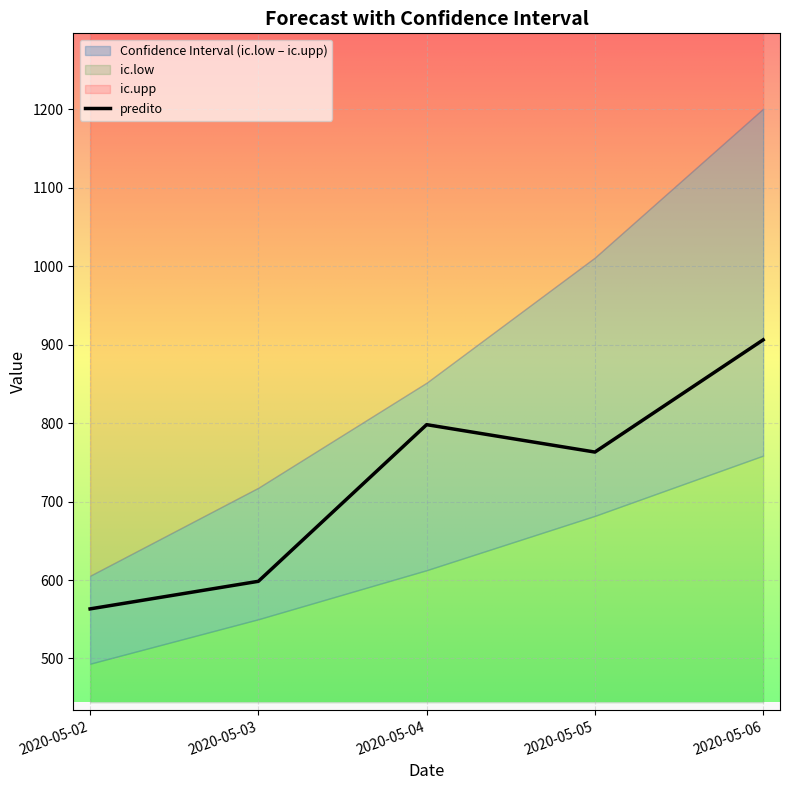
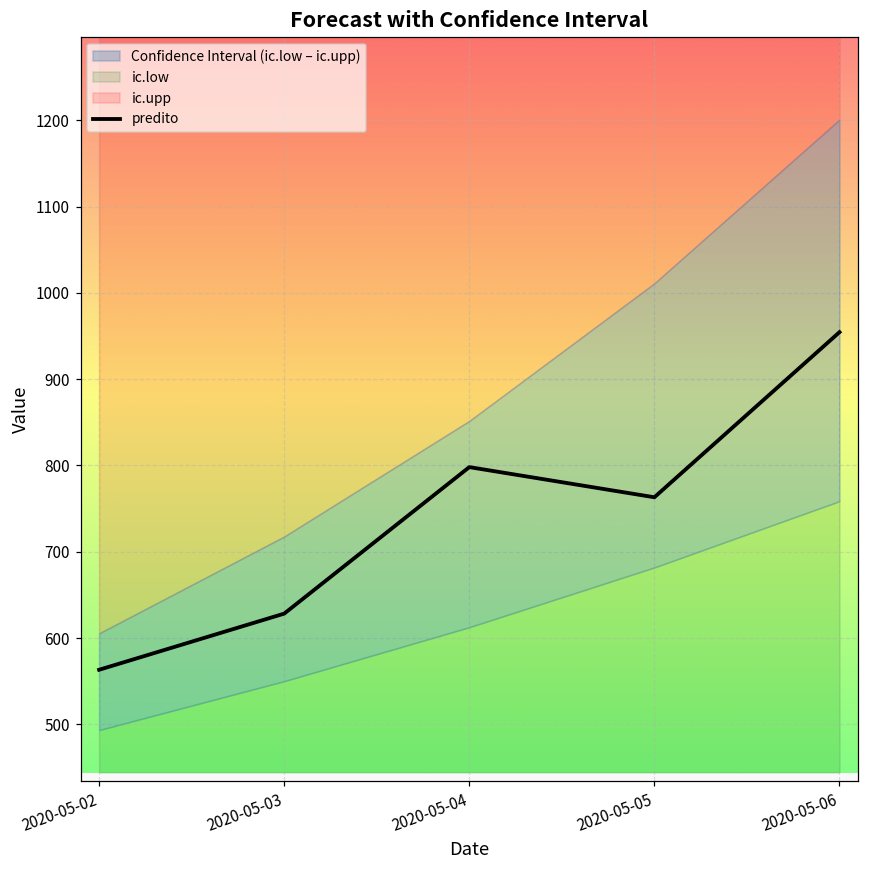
predito, 2020-05-03: 600 -> 630
predito, 2020-05-06: 910 -> 950
